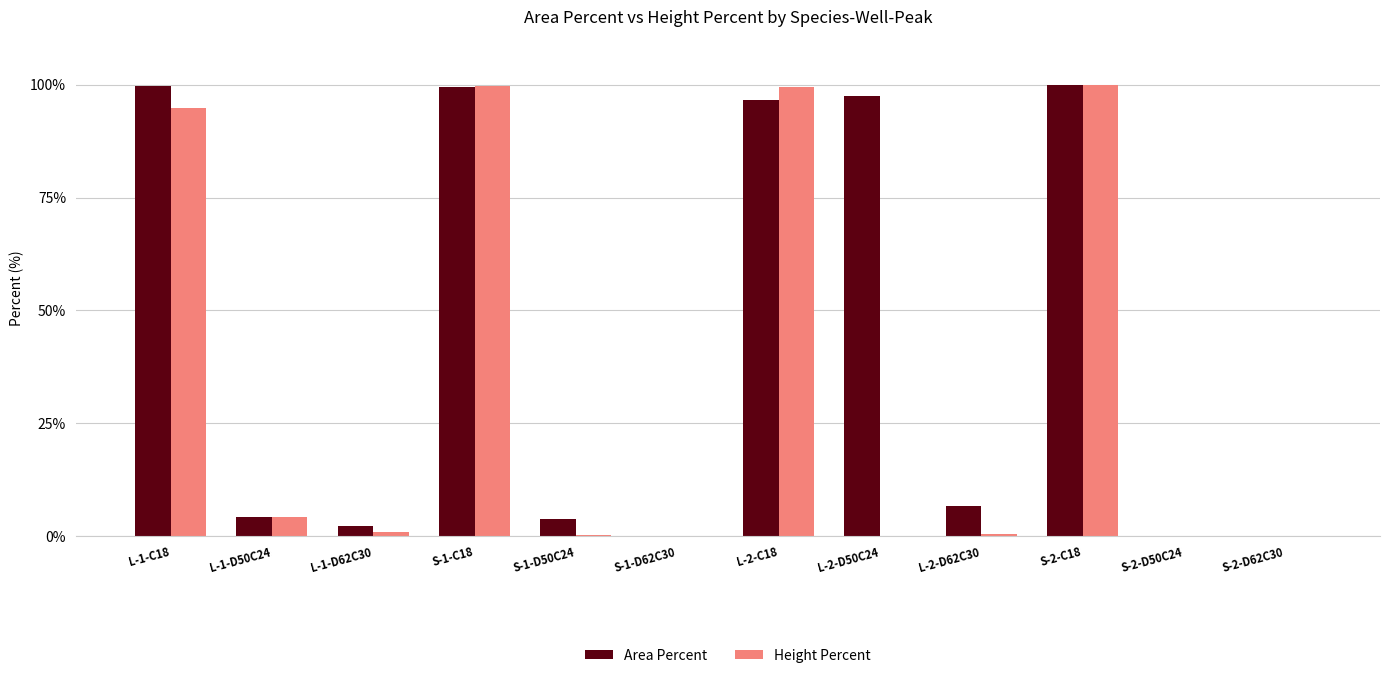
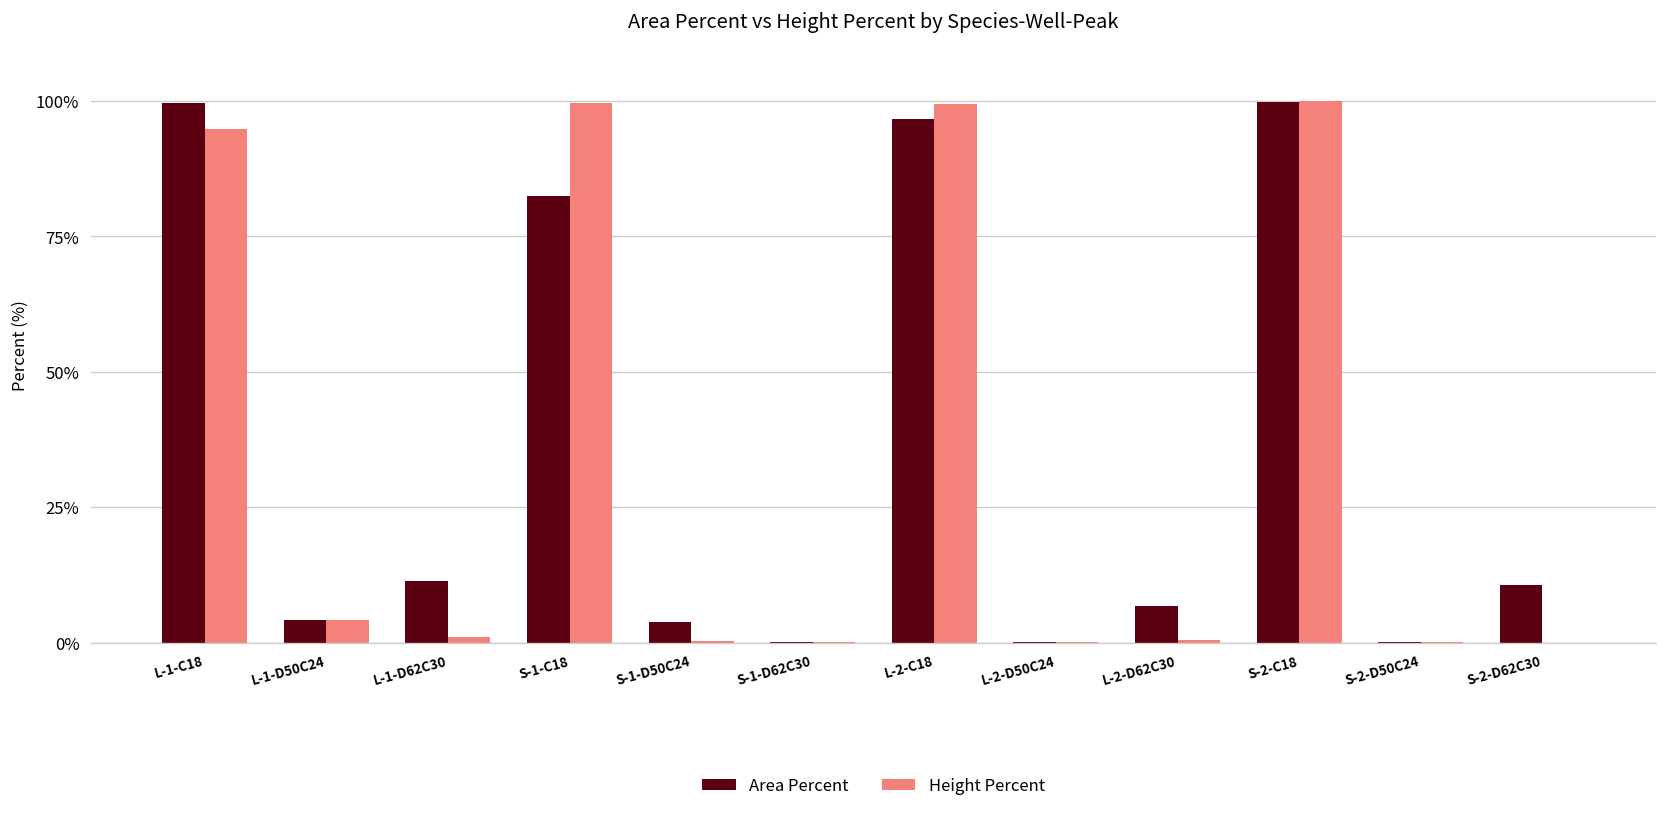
Area Percent, L-1-D62C30: 2% -> 11%
Area Percent, S-1-C18: 100% -> 83%
Area Percent, L-2-D50C24: 97% -> 0%
Area Percent, S-2-D62C30: 0% -> 11%
